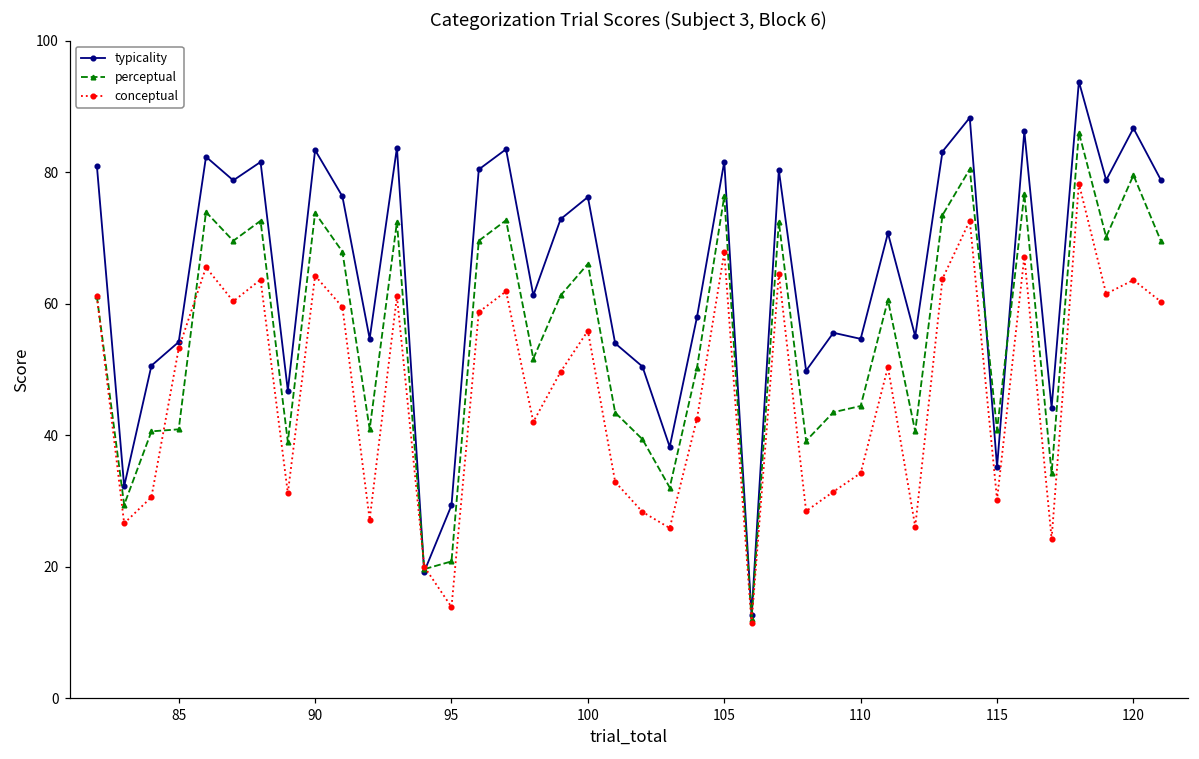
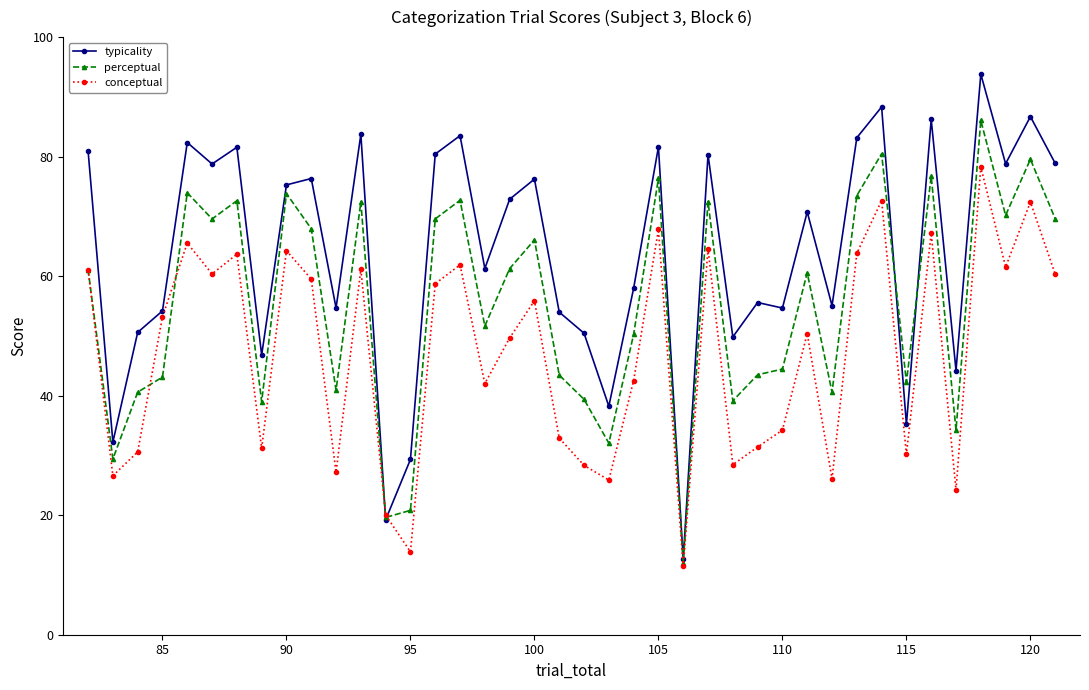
perceptual, 85: 41 -> 43
typicality, 90: 83 -> 75
perceptual, 115: 41 -> 42
conceptual, 120: 64 -> 72
